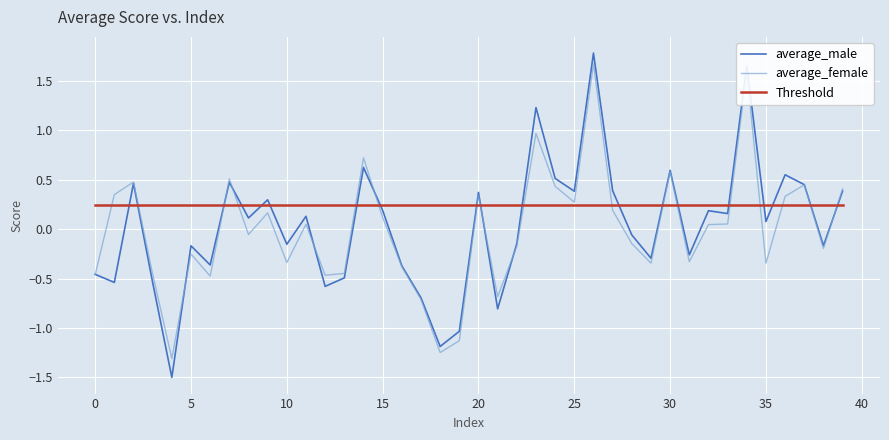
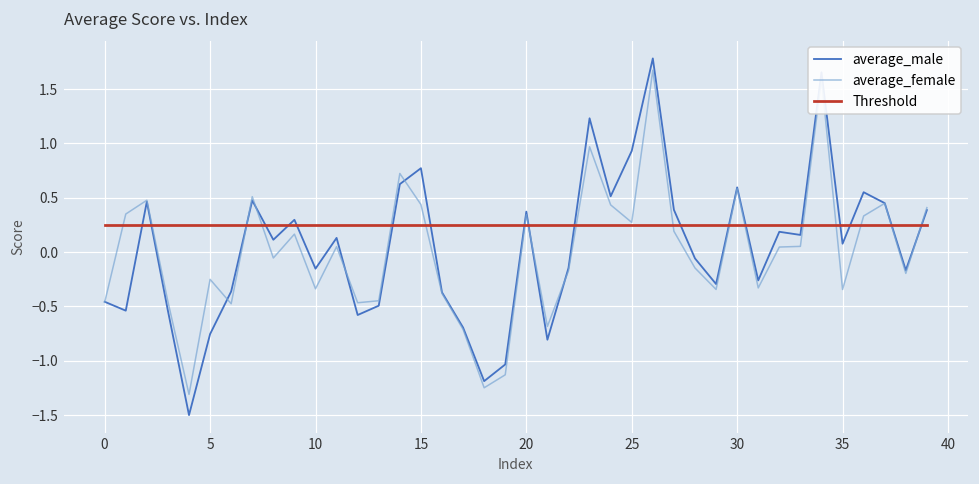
average_male, 5: -0.2 -> -0.8
average_male, 15: 0.2 -> 0.8
average_female, 15: 0.1 -> 0.4
average_male, 25: 0.4 -> 0.9
